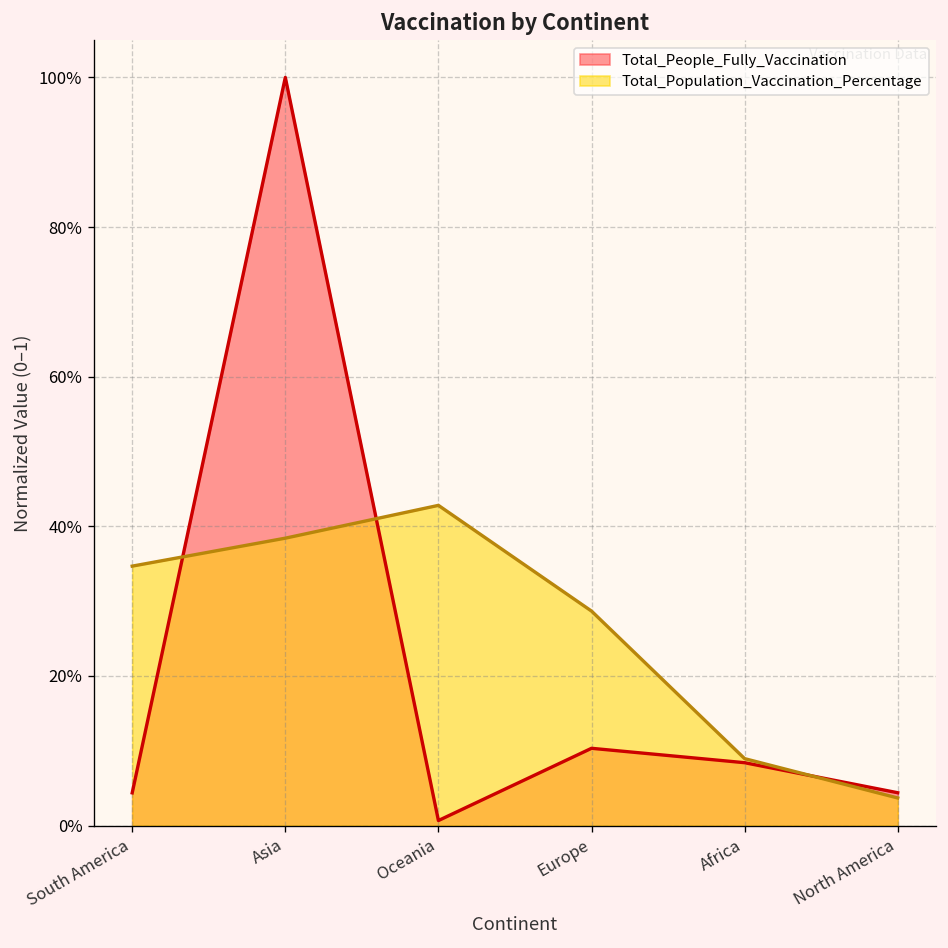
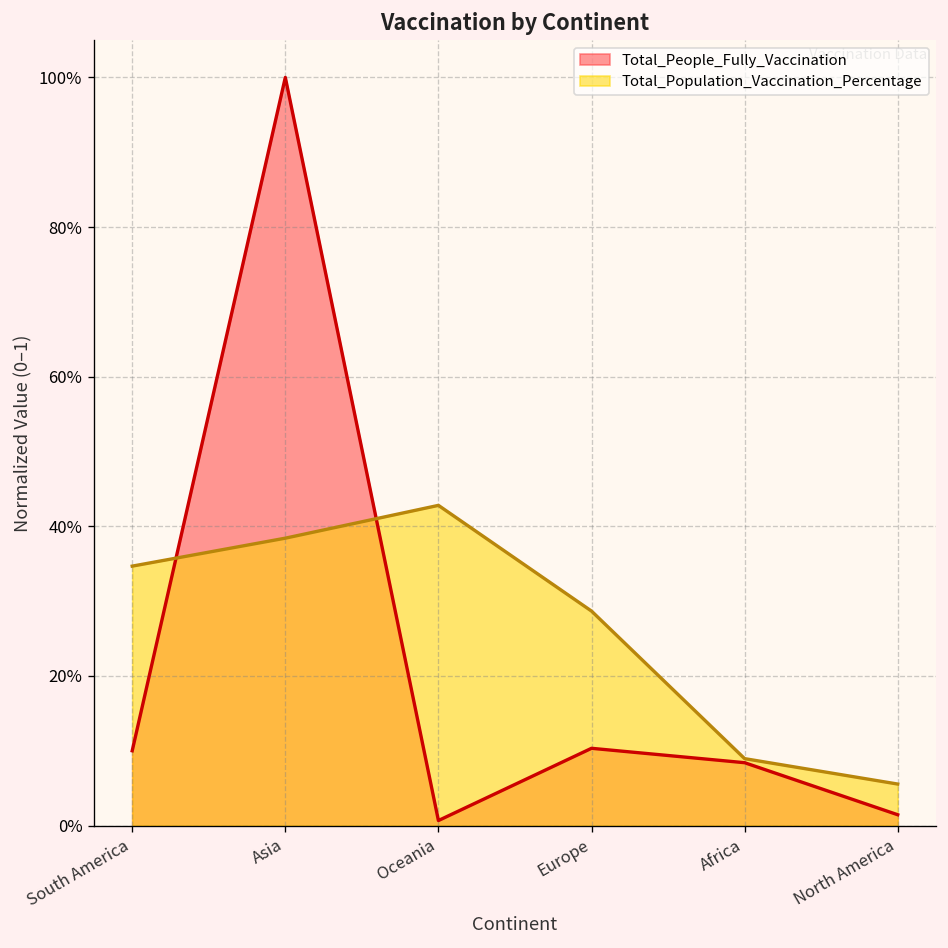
Total_People_Fully_Vaccination, South America: 4% -> 10%
Total_People_Fully_Vaccination, North America: 4% -> 1%
Total_Population_Vaccination_Percentage, North America: 4% -> 6%
